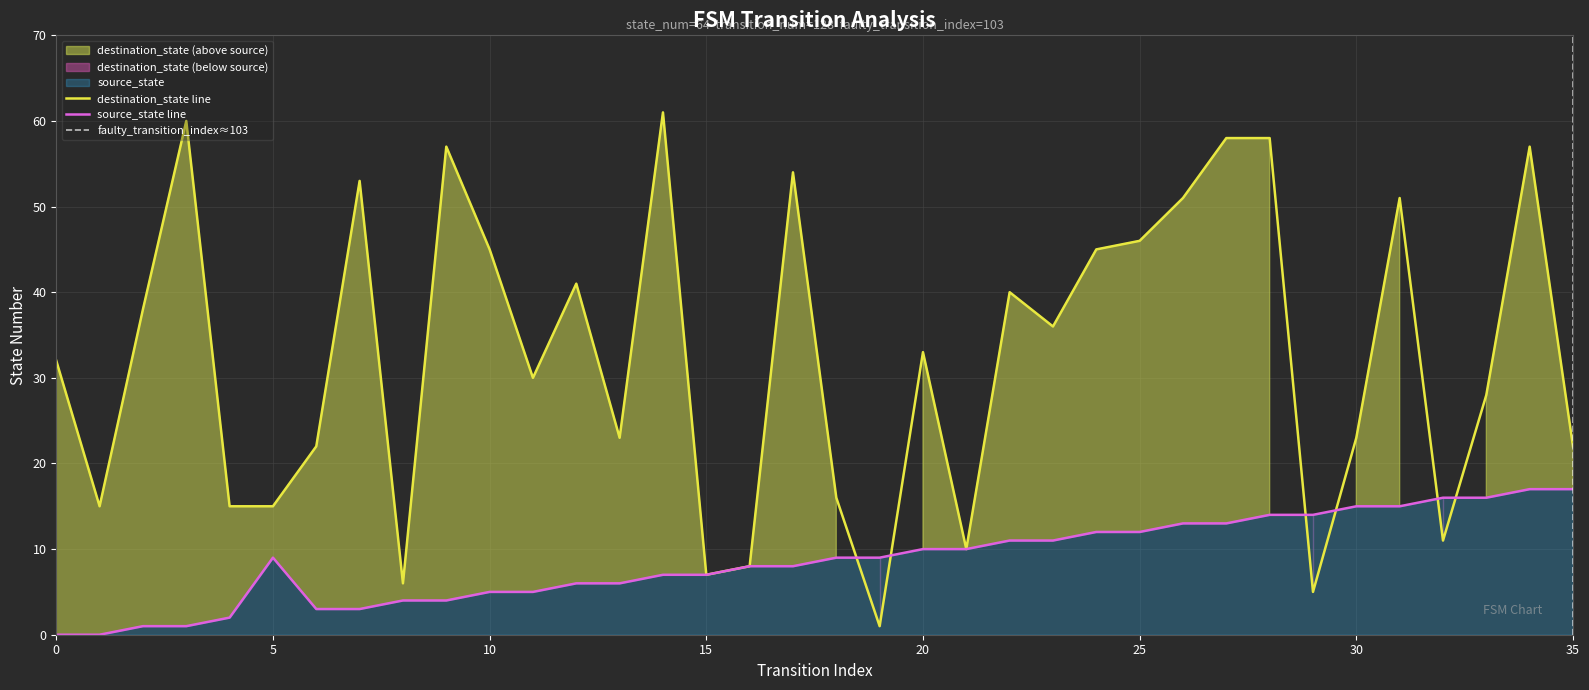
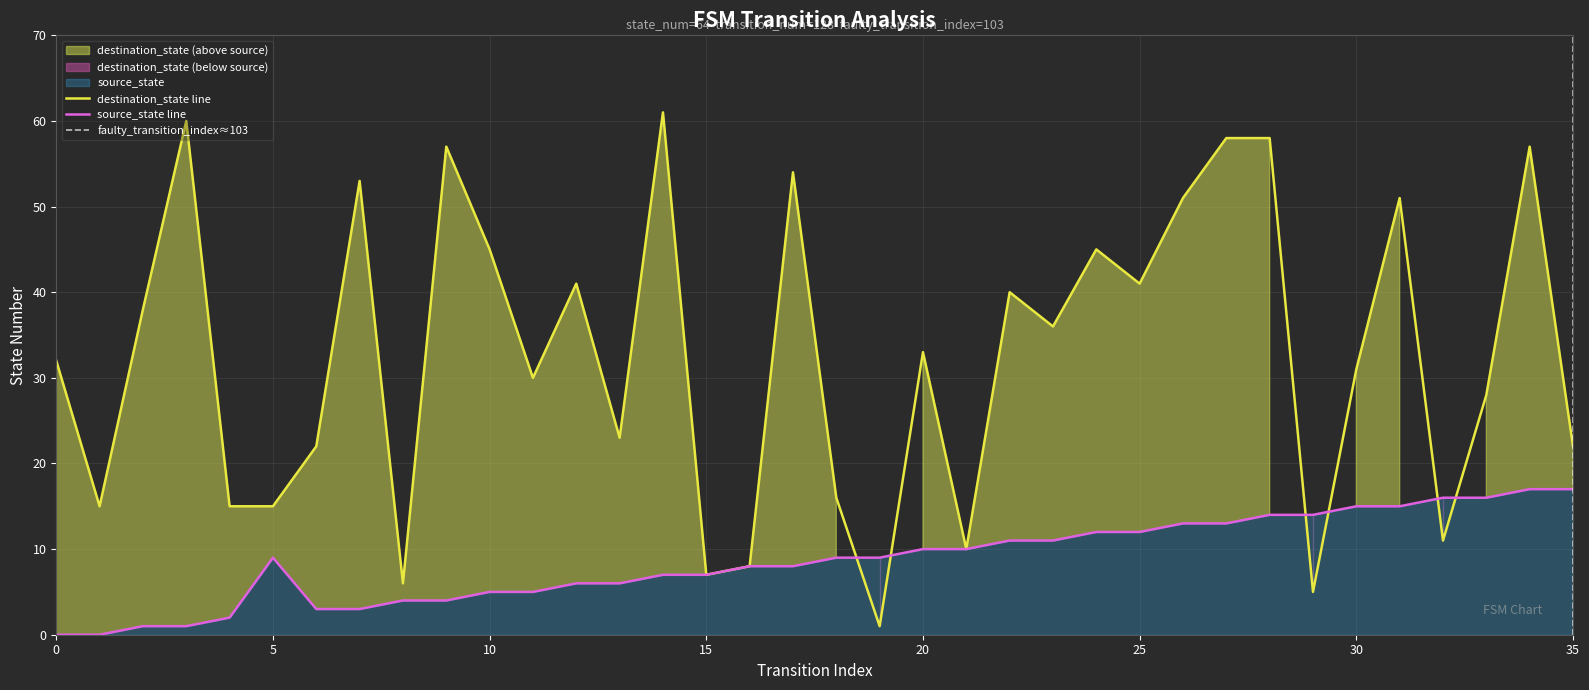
destination_state line, 25: 46 -> 41
destination_state line, 30: 23 -> 31
